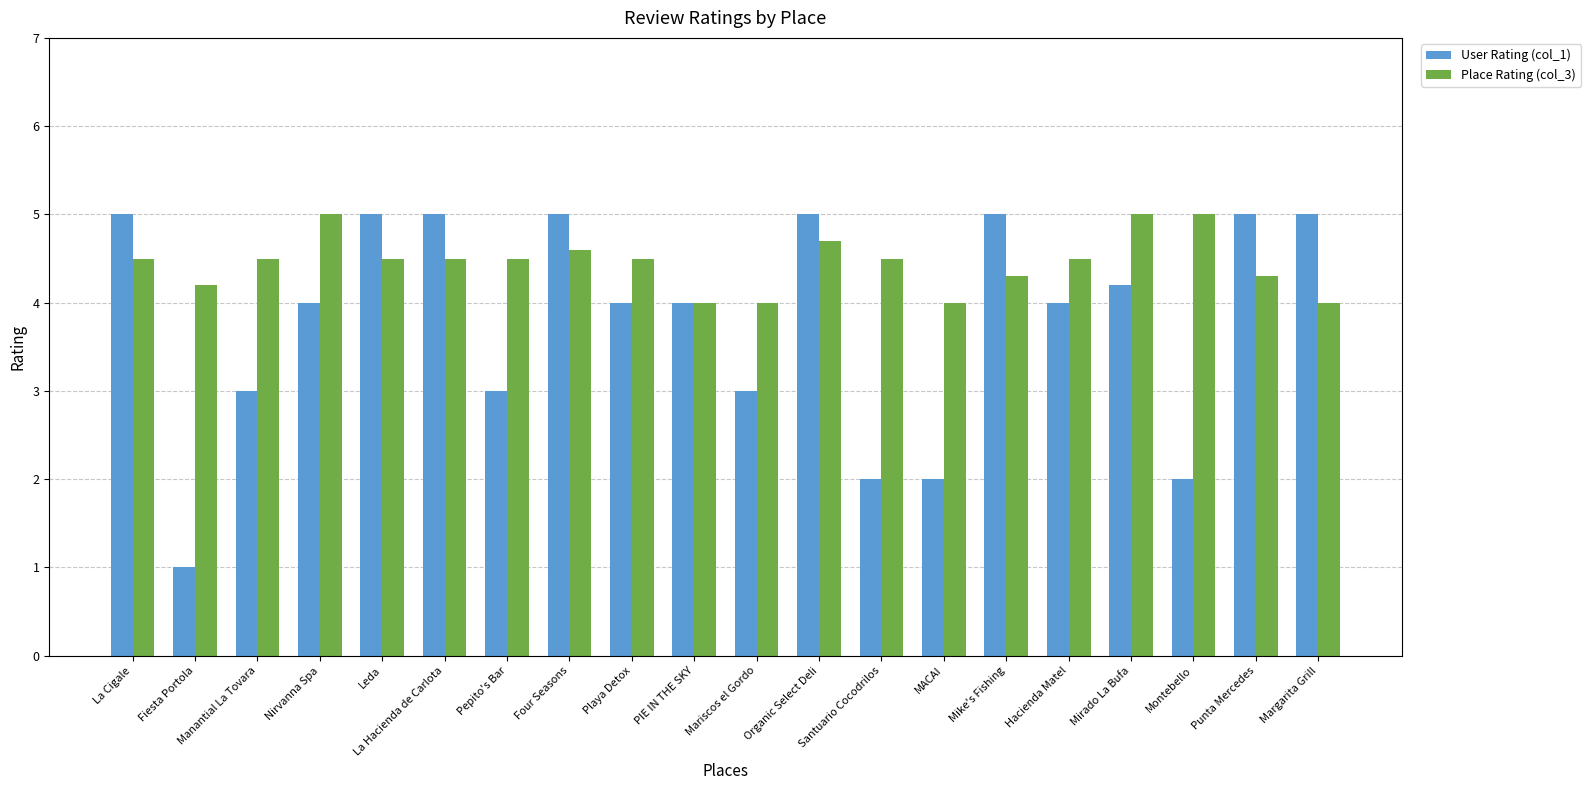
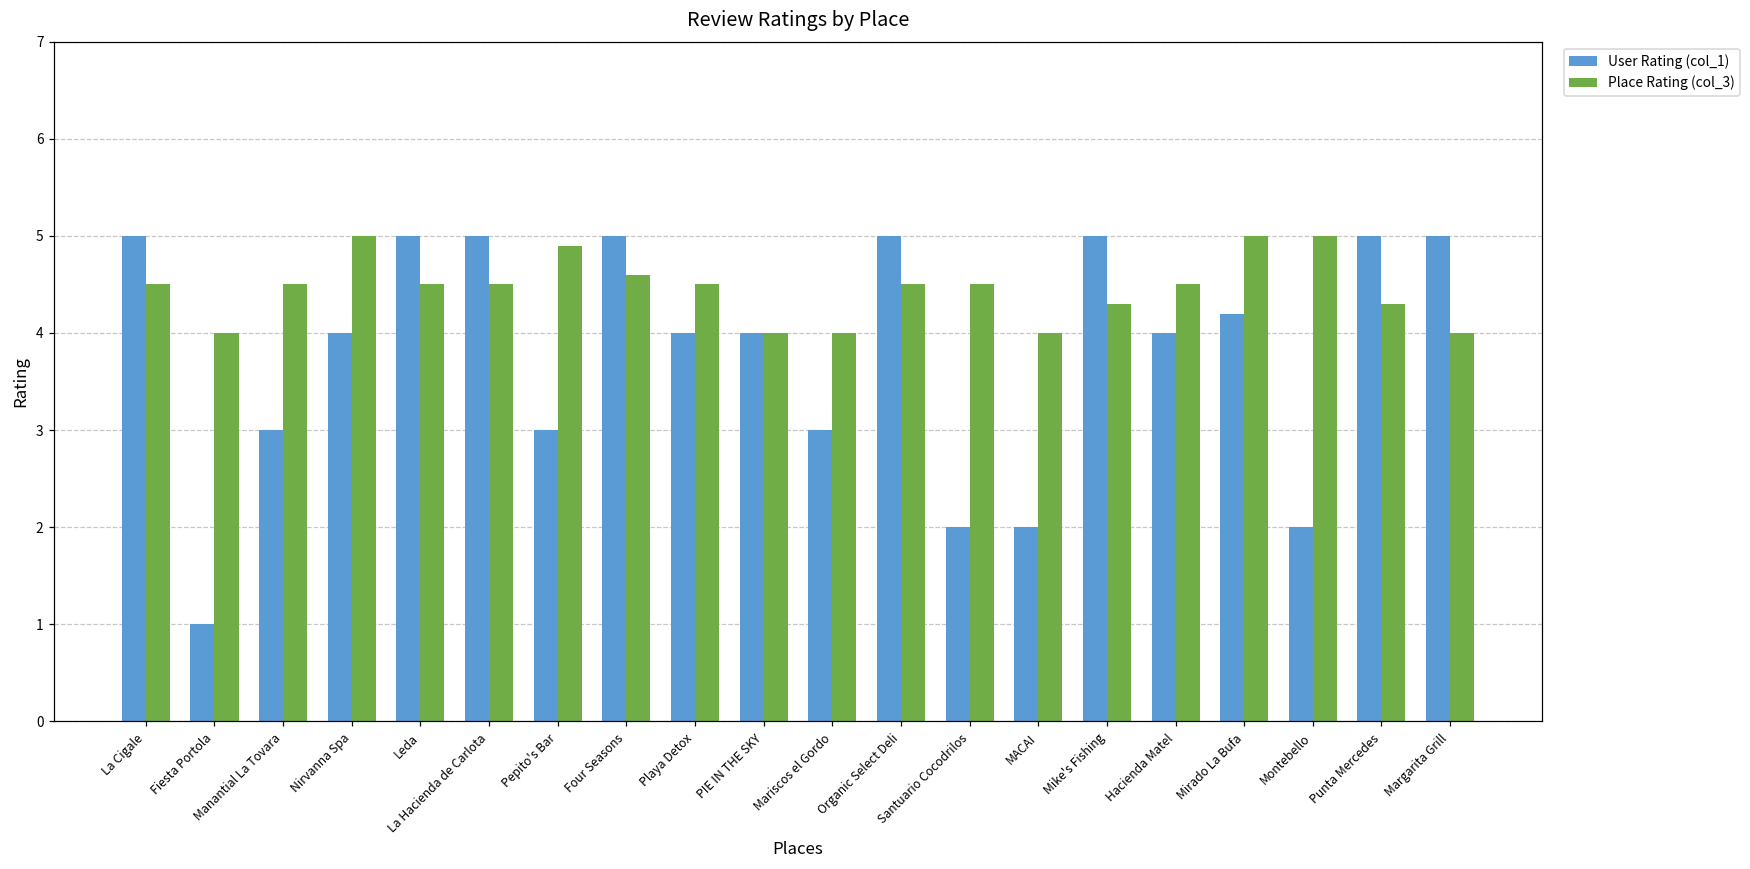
Place Rating (col_3), Fiesta Portola: 4.2 -> 4.0
Place Rating (col_3), Pepito's Bar: 4.5 -> 4.9
Place Rating (col_3), Organic Select Deli: 4.7 -> 4.5
